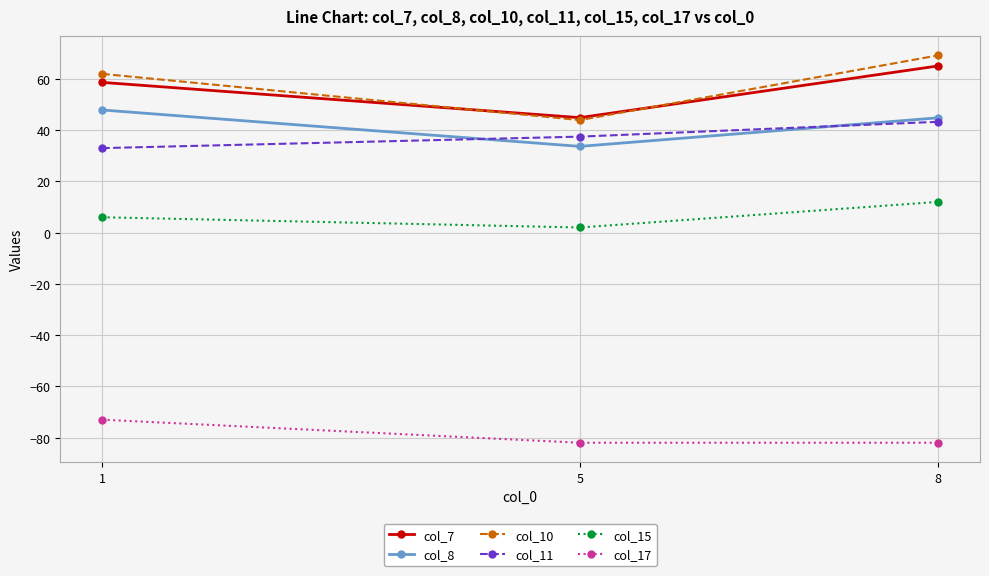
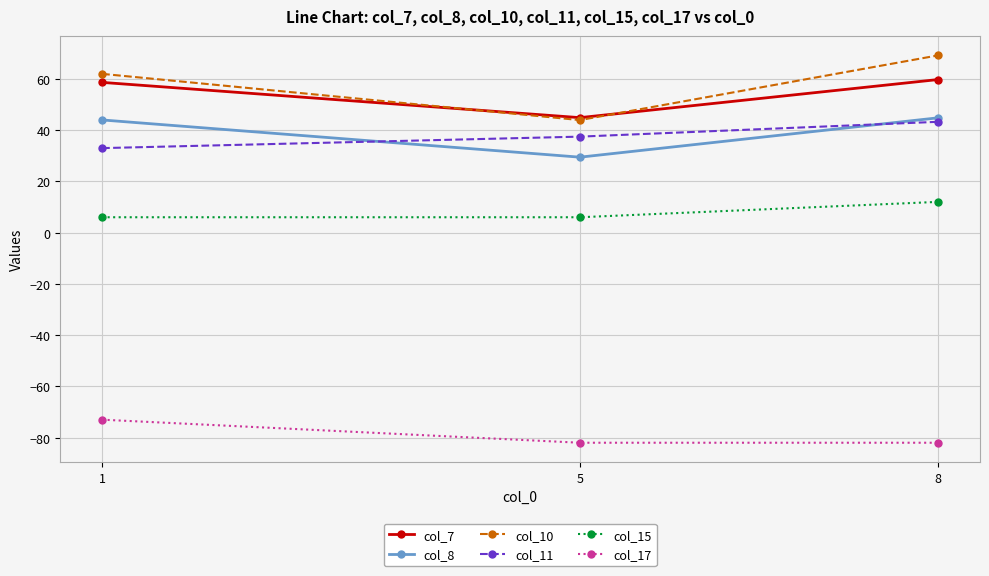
col_8, 1: 48 -> 44
col_8, 5: 34 -> 29
col_15, 5: 2 -> 6
col_7, 8: 65 -> 60
